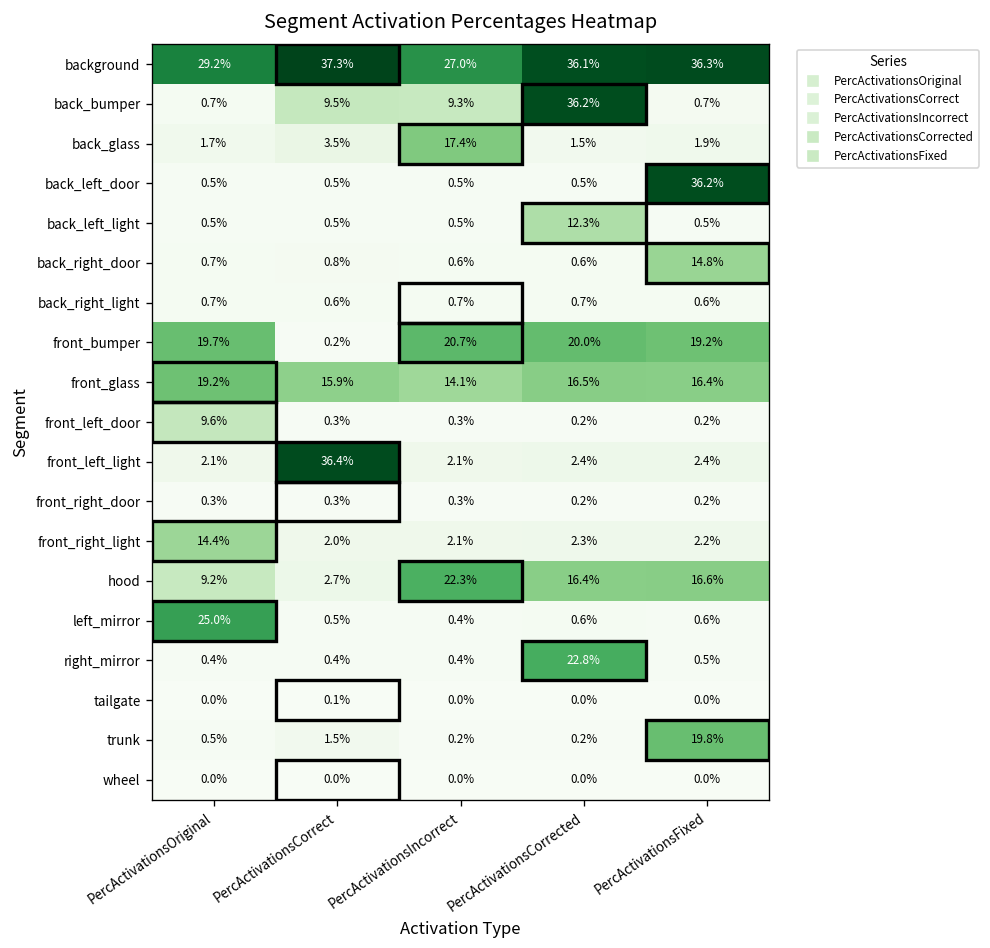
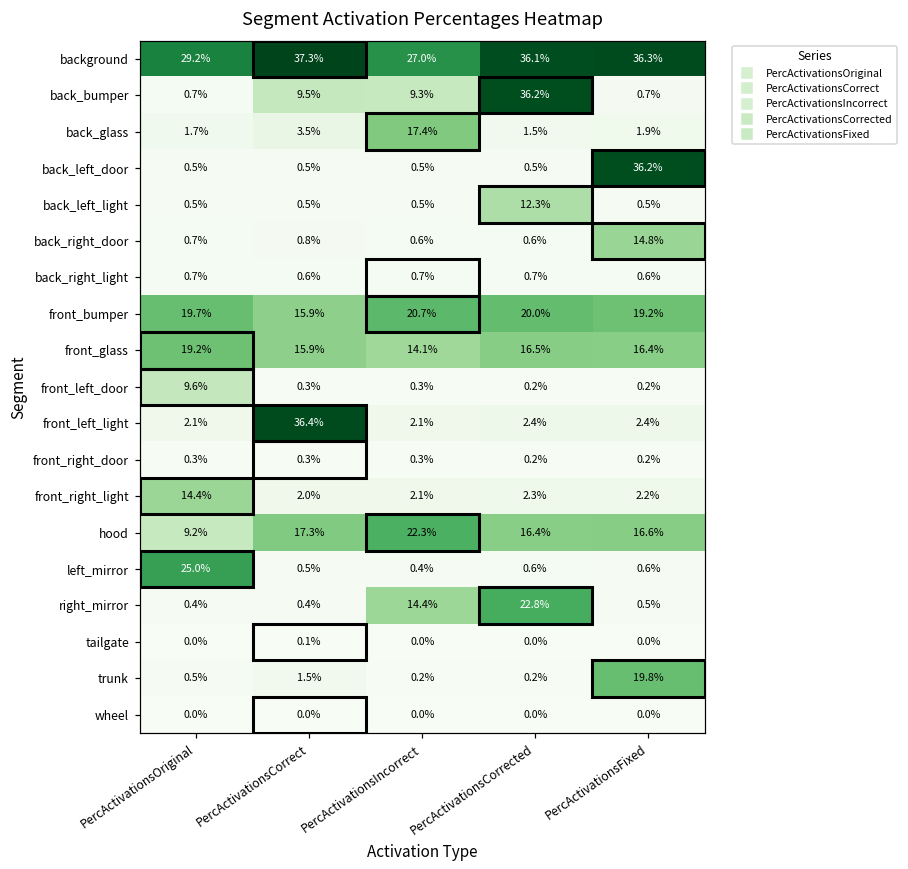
front_bumper, PercActivationsCorrect: 0.2% -> 15.9%
hood, PercActivationsCorrect: 2.7% -> 17.3%
right_mirror, PercActivationsIncorrect: 0.4% -> 14.4%
